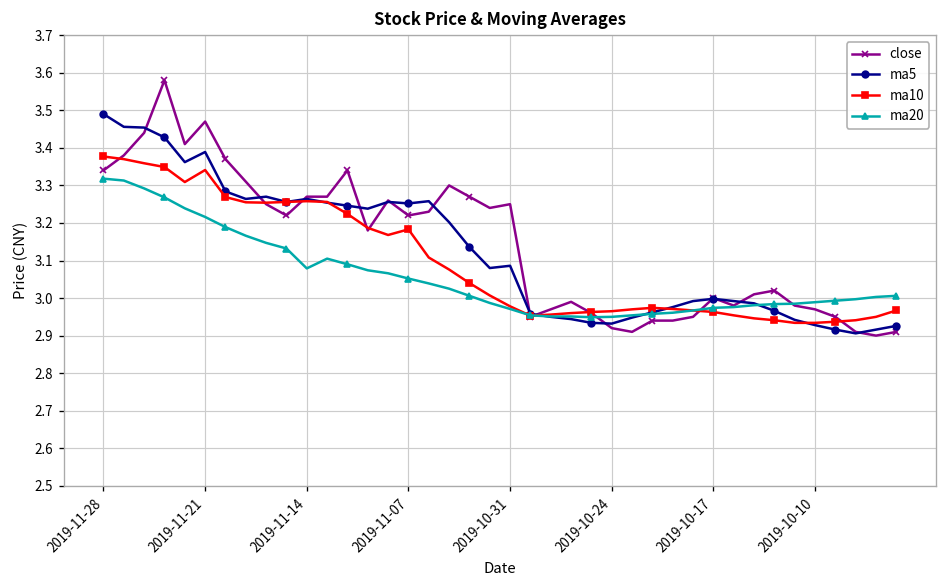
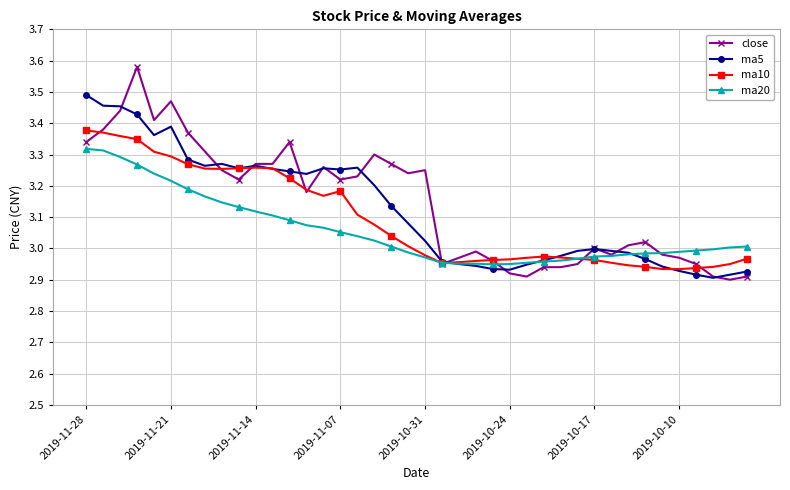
ma10, 2019-11-21: 3.34 -> 3.29
ma20, 2019-11-14: 3.08 -> 3.12
ma5, 2019-10-31: 3.09 -> 3.02
